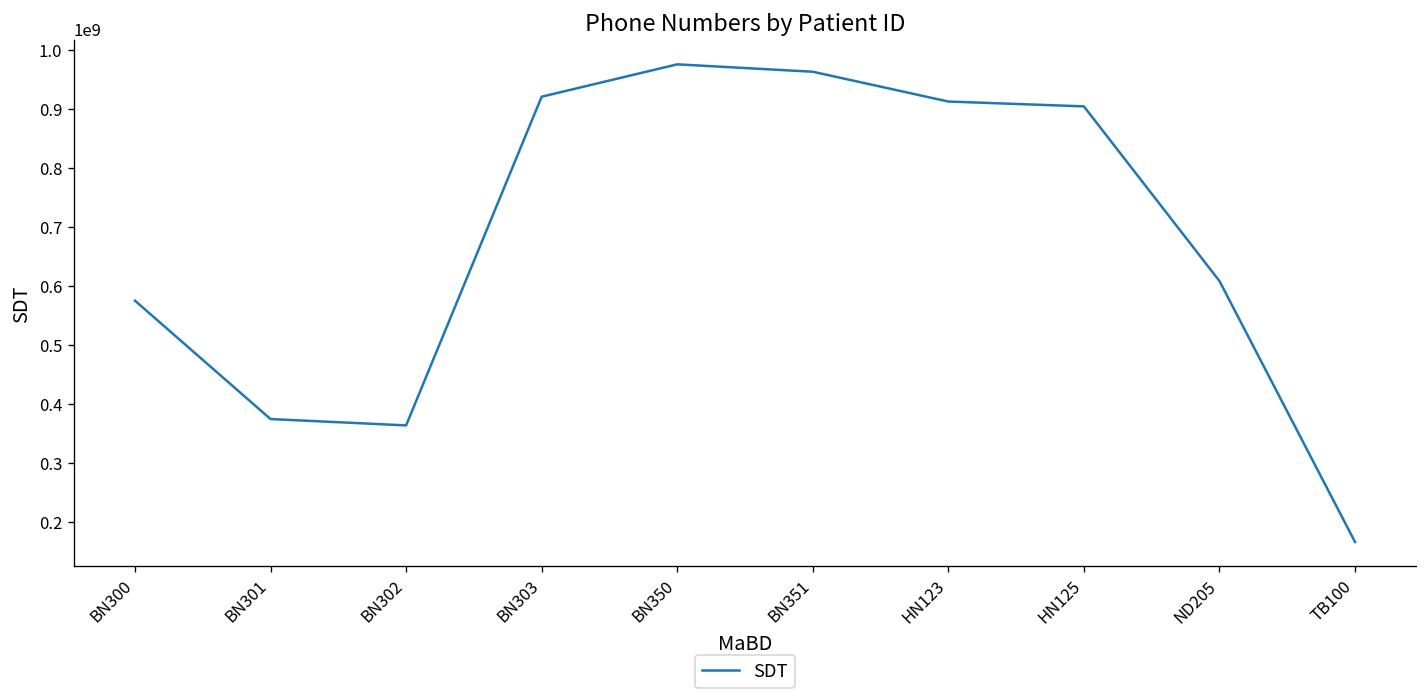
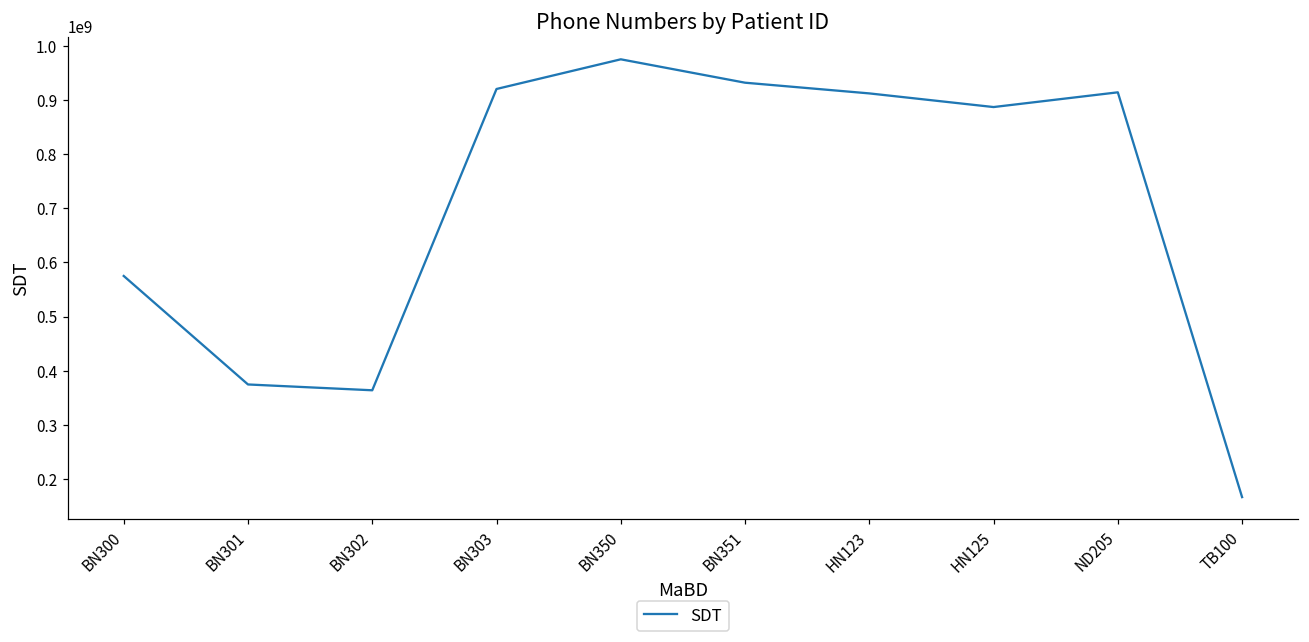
BN351: 960000000 -> 930000000
HN125: 900000000 -> 890000000
ND205: 610000000 -> 910000000
